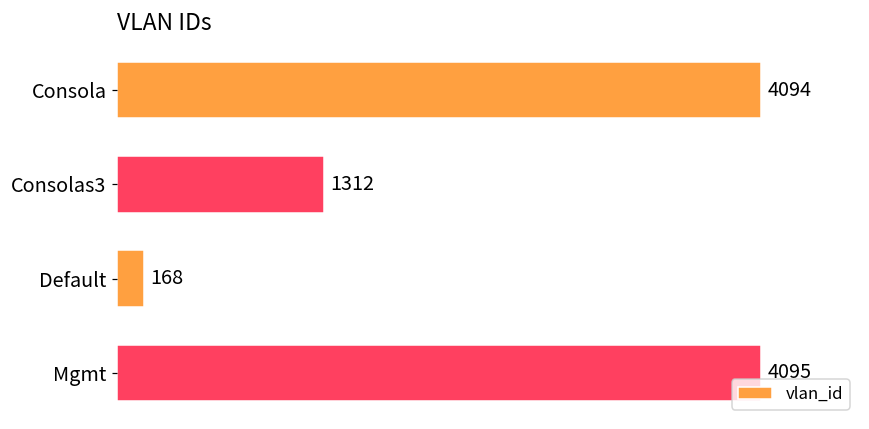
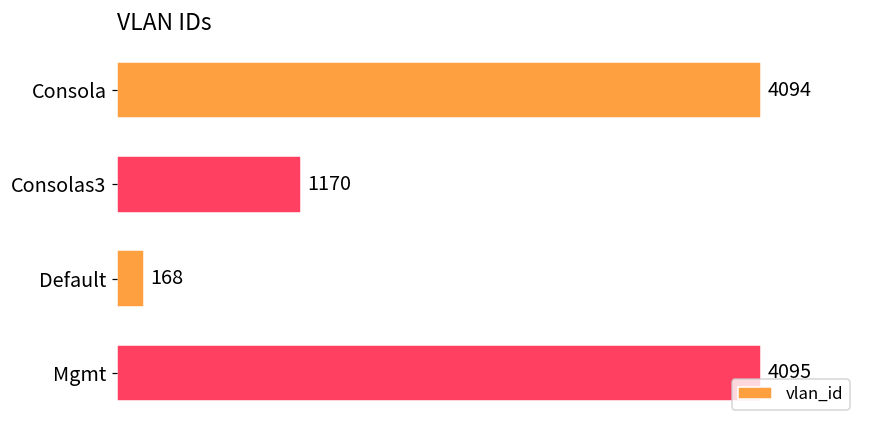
Consolas3: 1312 -> 1170
